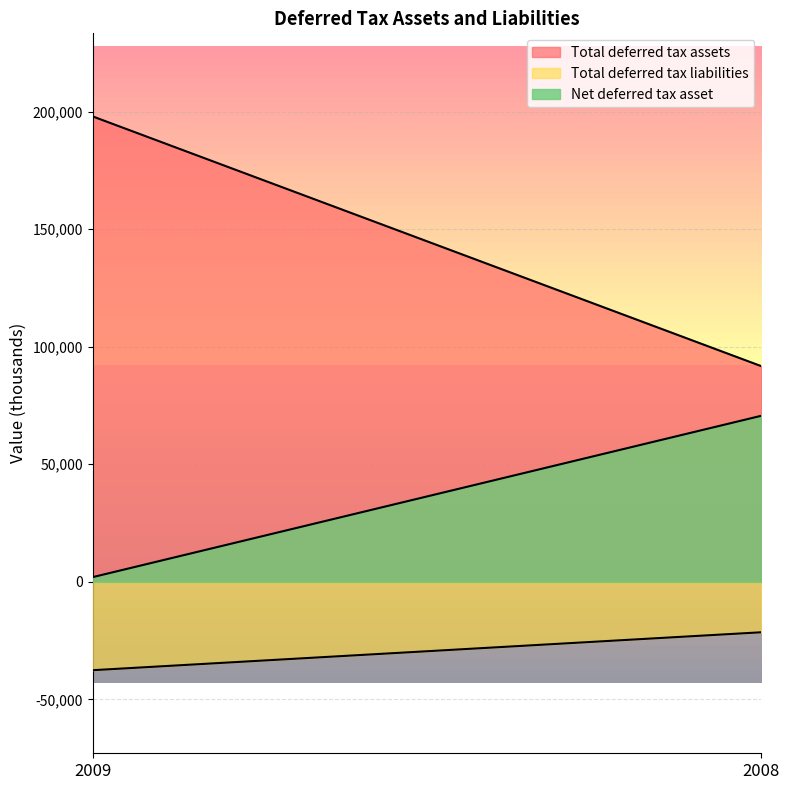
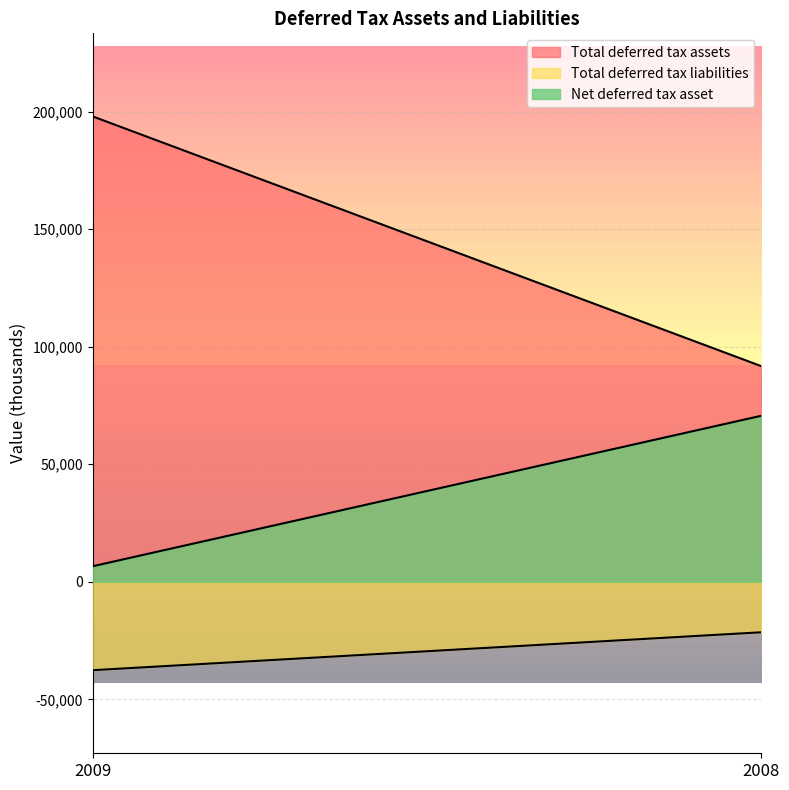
Net deferred tax asset, 2009: 2,000 -> 7,000
